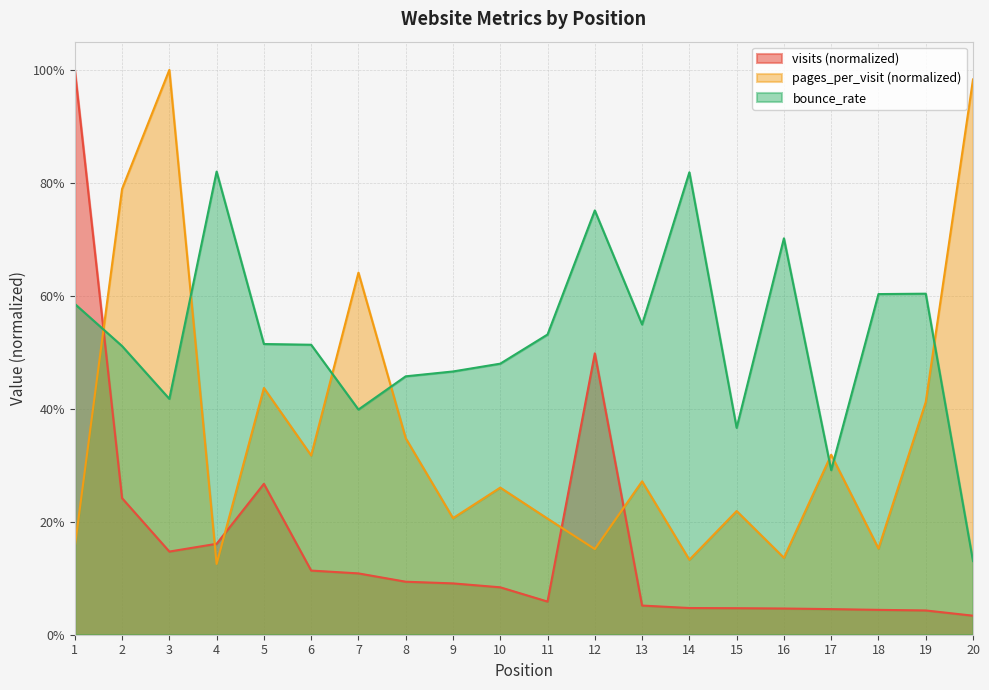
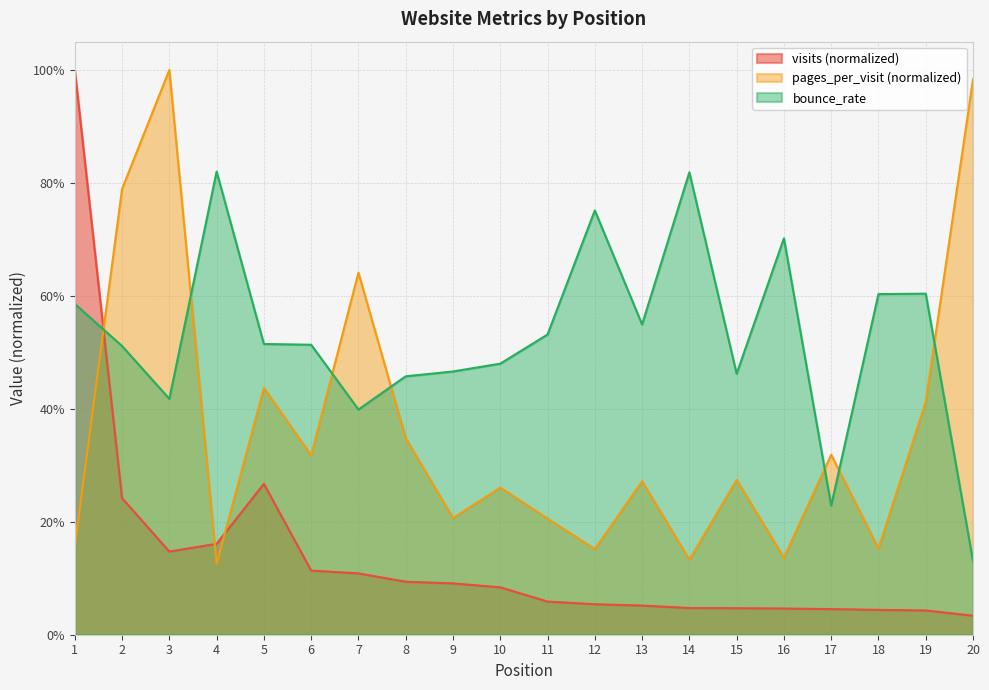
visits (normalized), 12: 50% -> 5%
pages_per_visit (normalized), 15: 22% -> 27%
bounce_rate, 15: 37% -> 46%
bounce_rate, 17: 29% -> 23%
